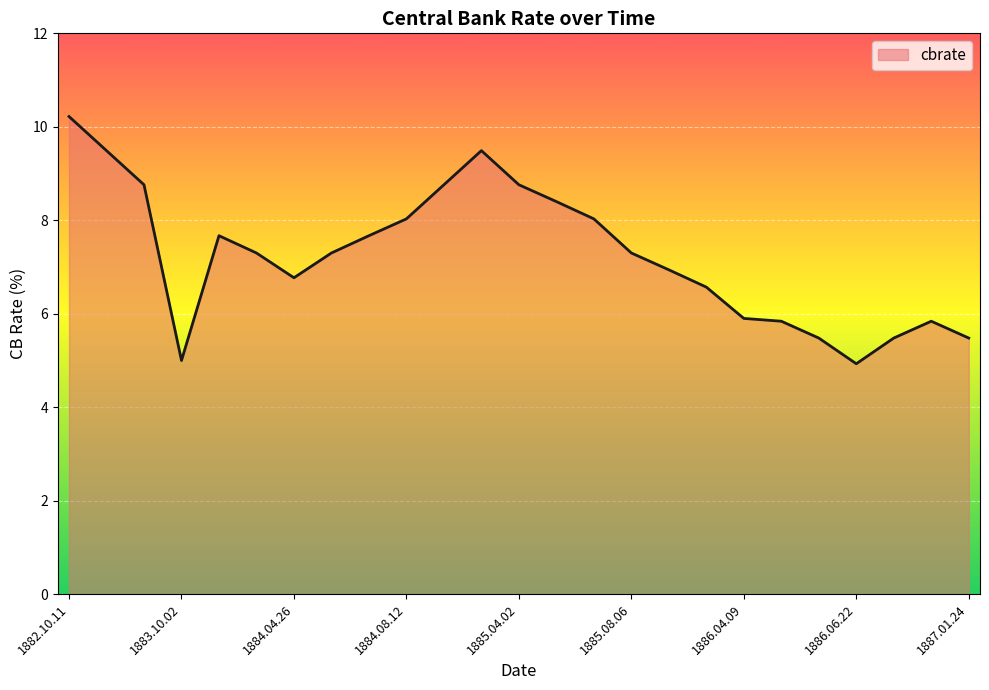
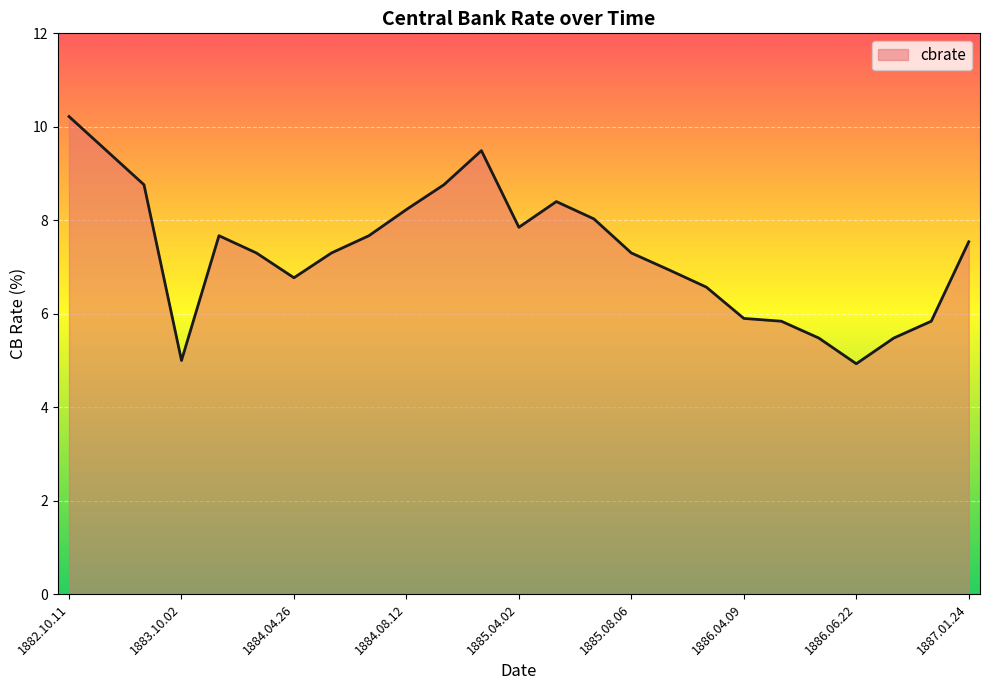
1884.08.12: 8.0 -> 8.2
1885.04.02: 8.8 -> 7.9
1887.01.24: 5.5 -> 7.5
